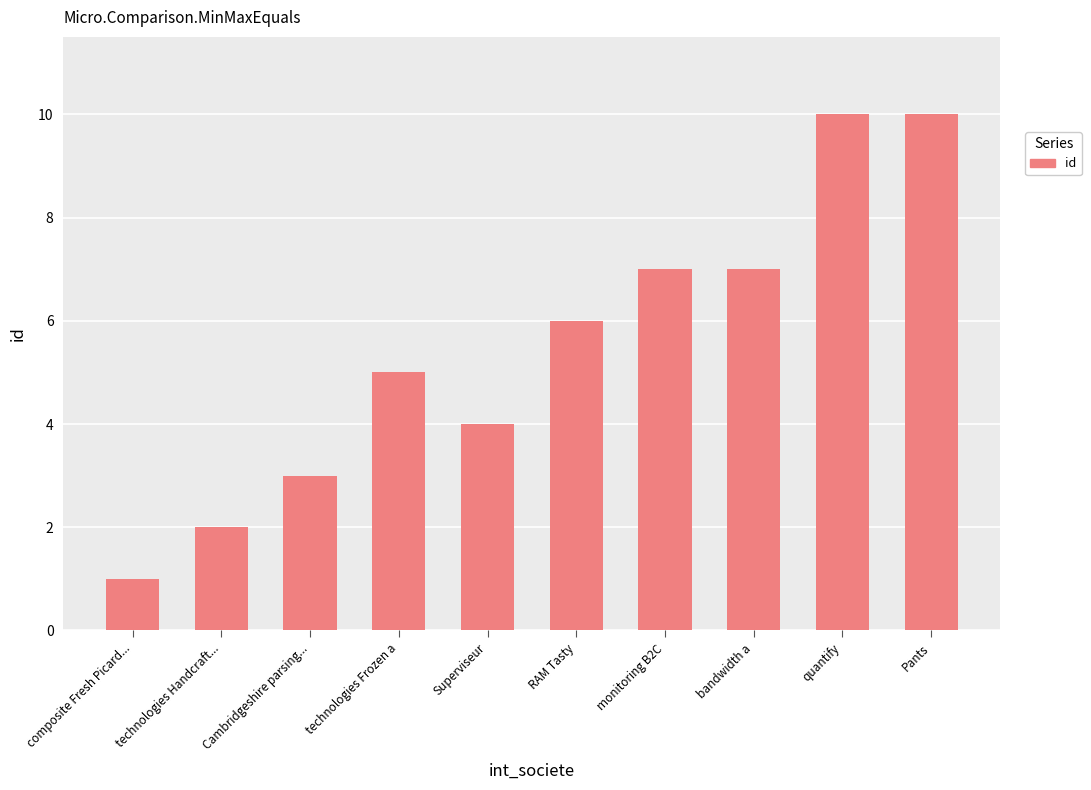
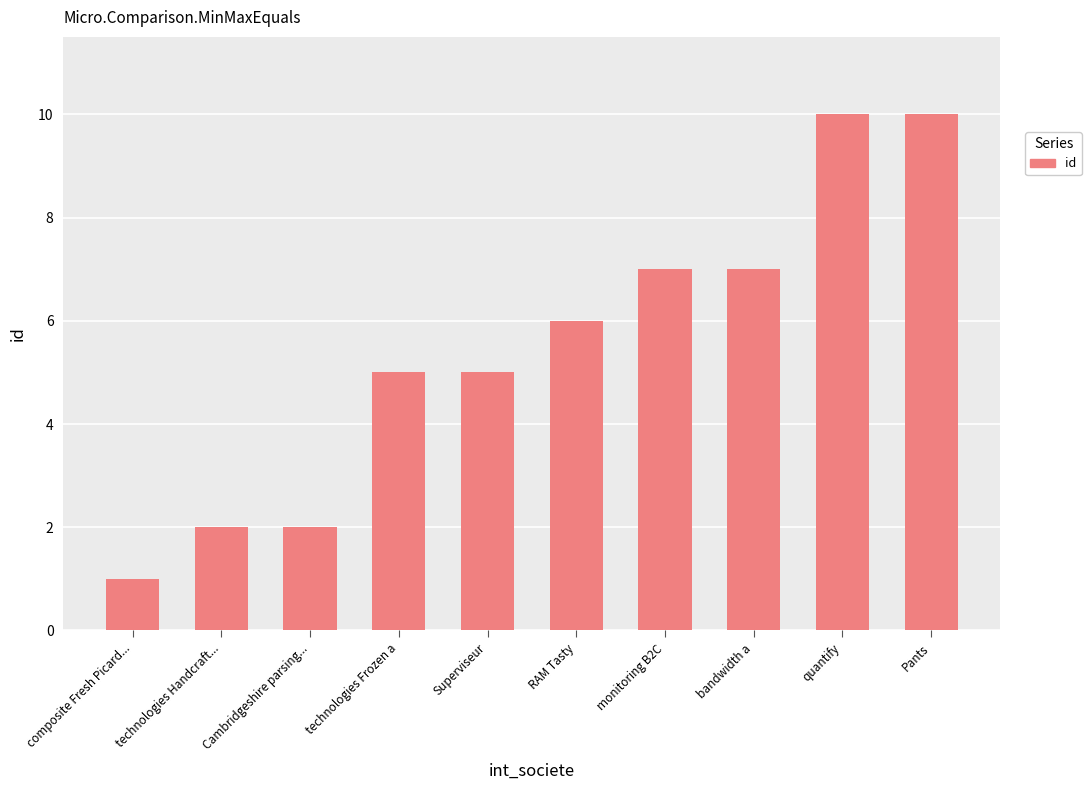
Cambridgeshire parsing...: 3 -> 2
Superviseur: 4 -> 5
